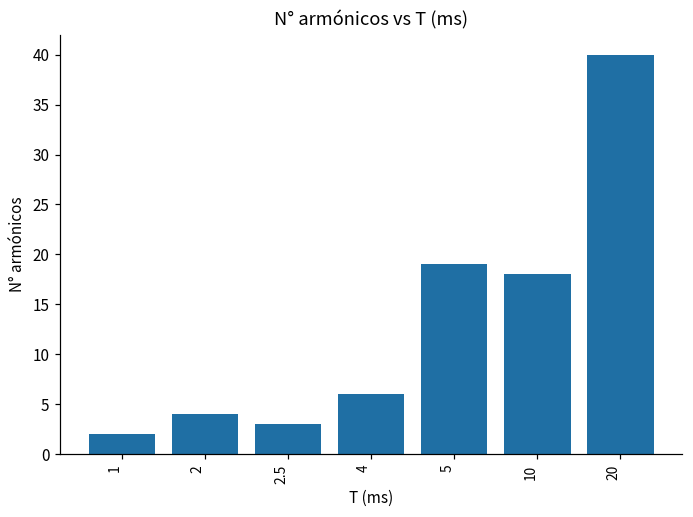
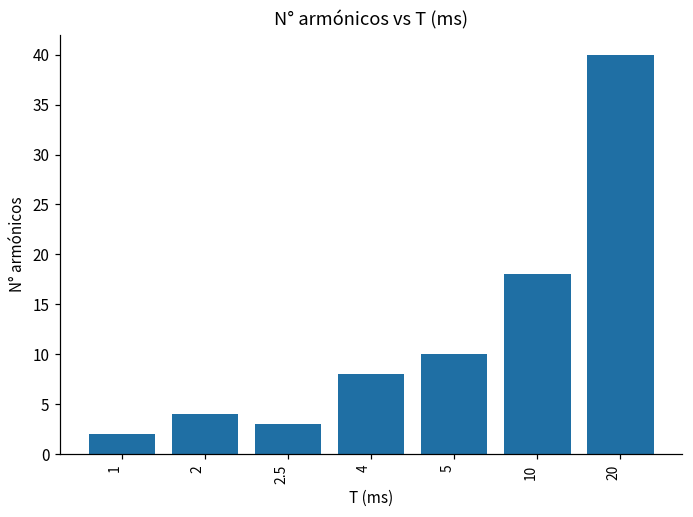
4: 6 -> 8
5: 19 -> 10
